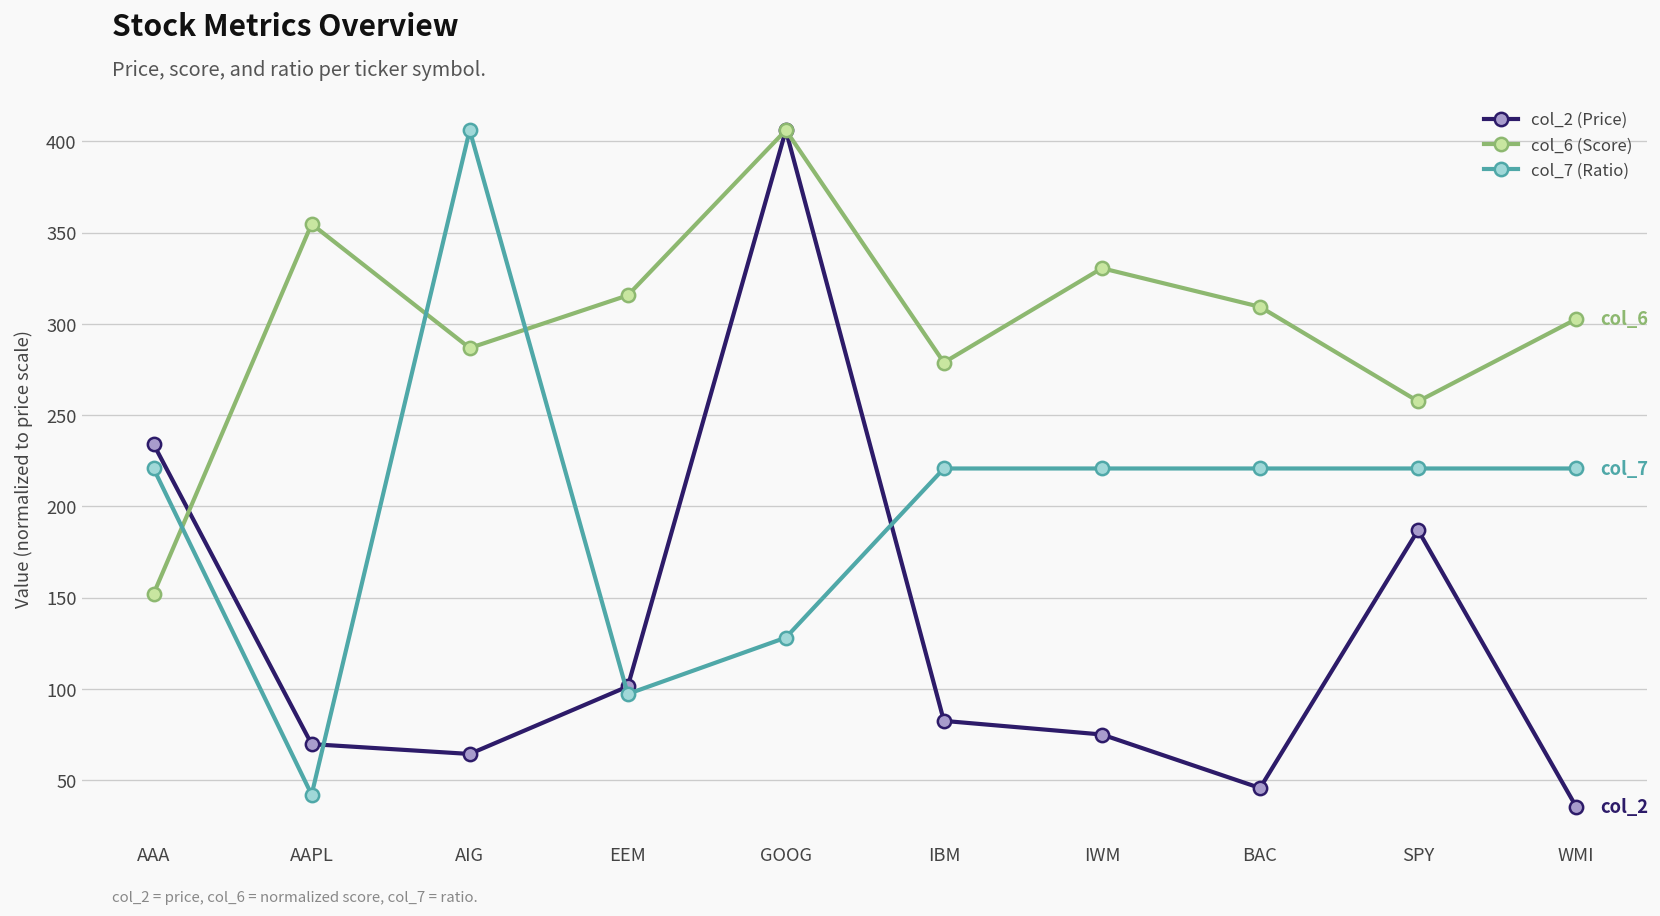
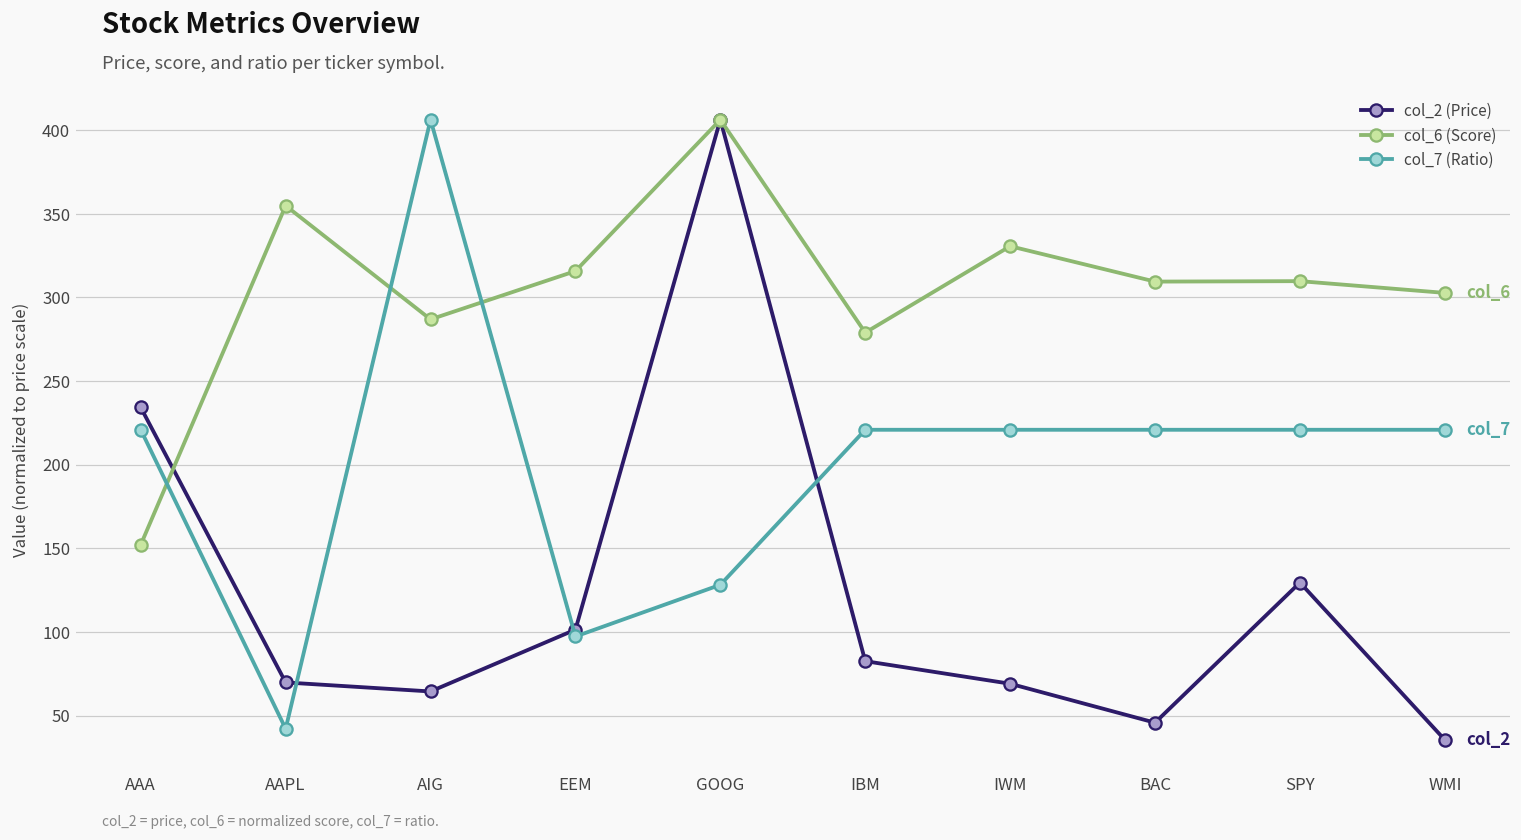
col_2 (Price), IWM: 75 -> 69
col_2 (Price), SPY: 187 -> 129
col_6 (Score), SPY: 258 -> 310
